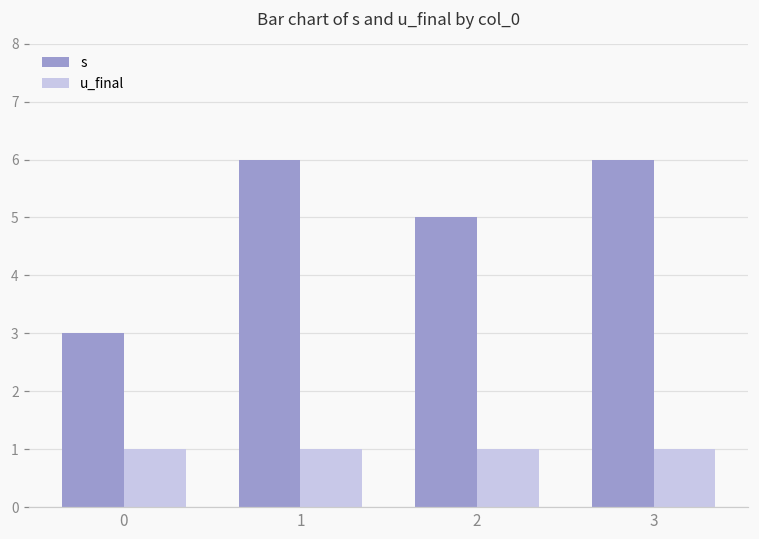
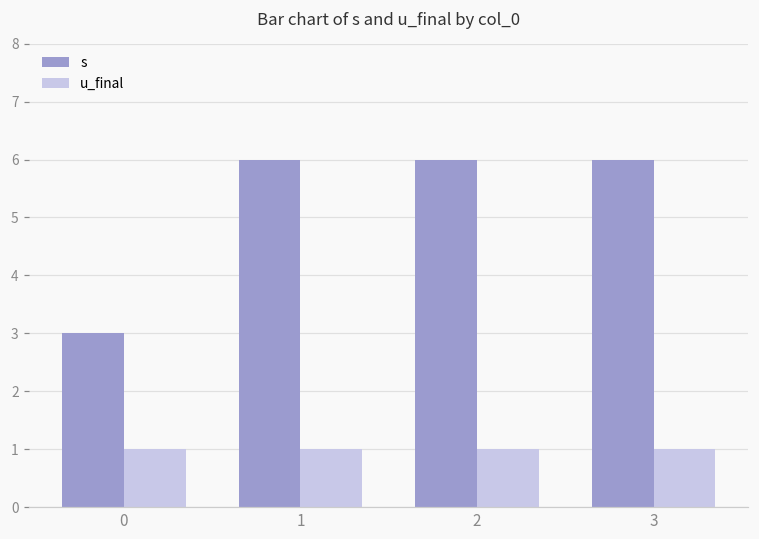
s, 2: 5 -> 6
